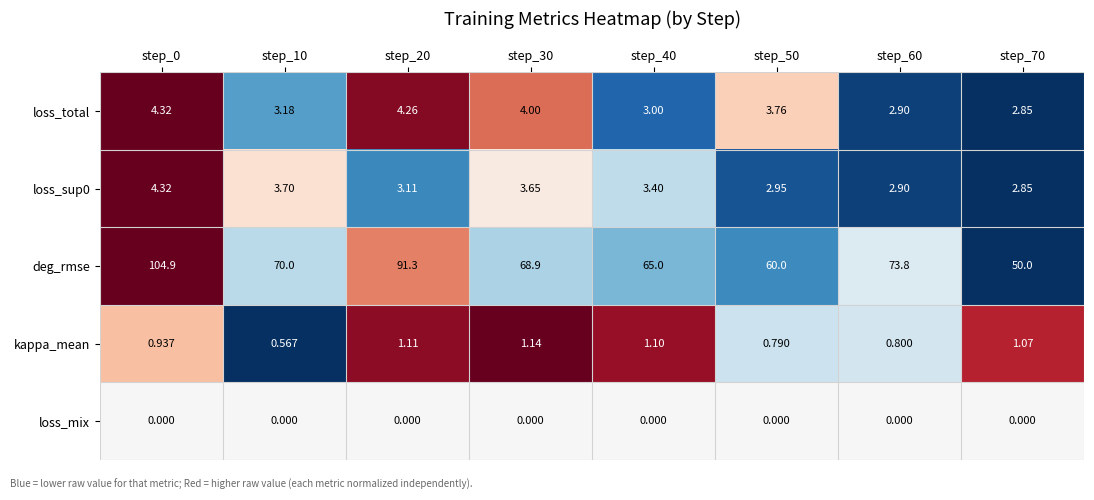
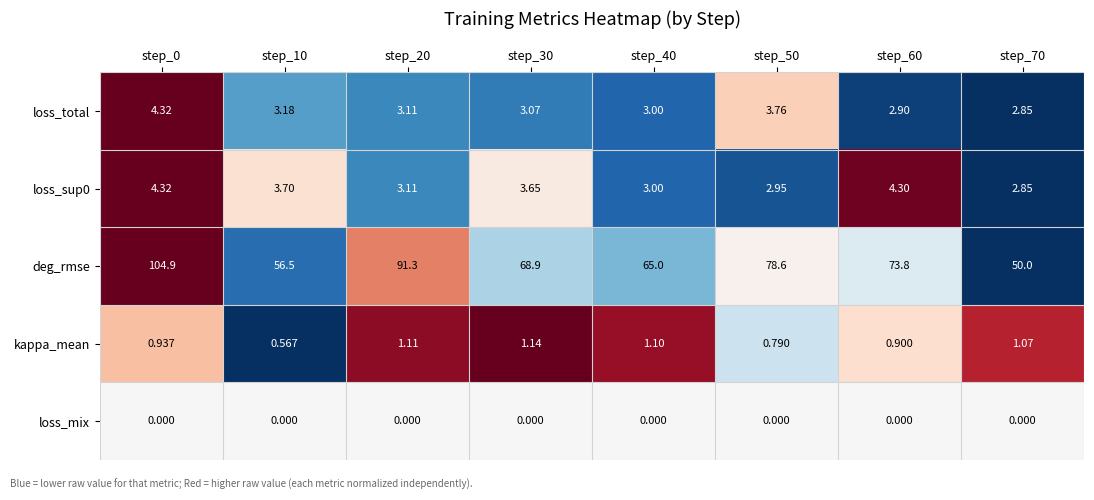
loss_total, step_20: 4.26 -> 3.11
loss_total, step_30: 4.00 -> 3.07
loss_sup0, step_40: 3.40 -> 3.00
loss_sup0, step_60: 2.90 -> 4.30
deg_rmse, step_10: 70.0 -> 56.5
deg_rmse, step_50: 60.0 -> 78.6
kappa_mean, step_60: 0.800 -> 0.900
